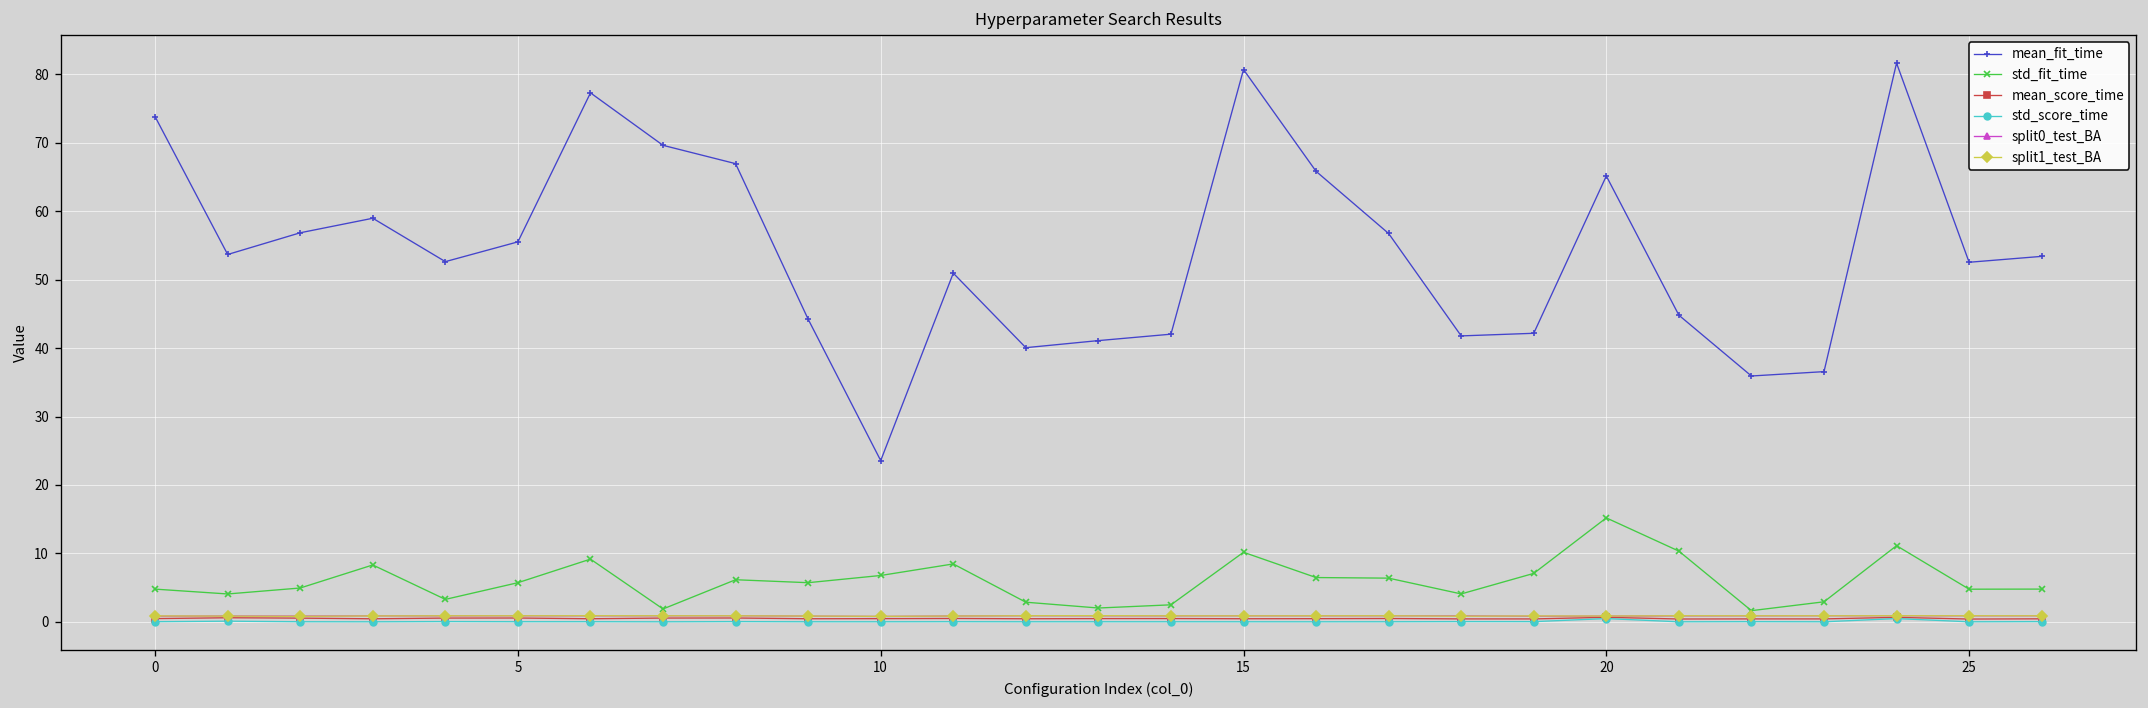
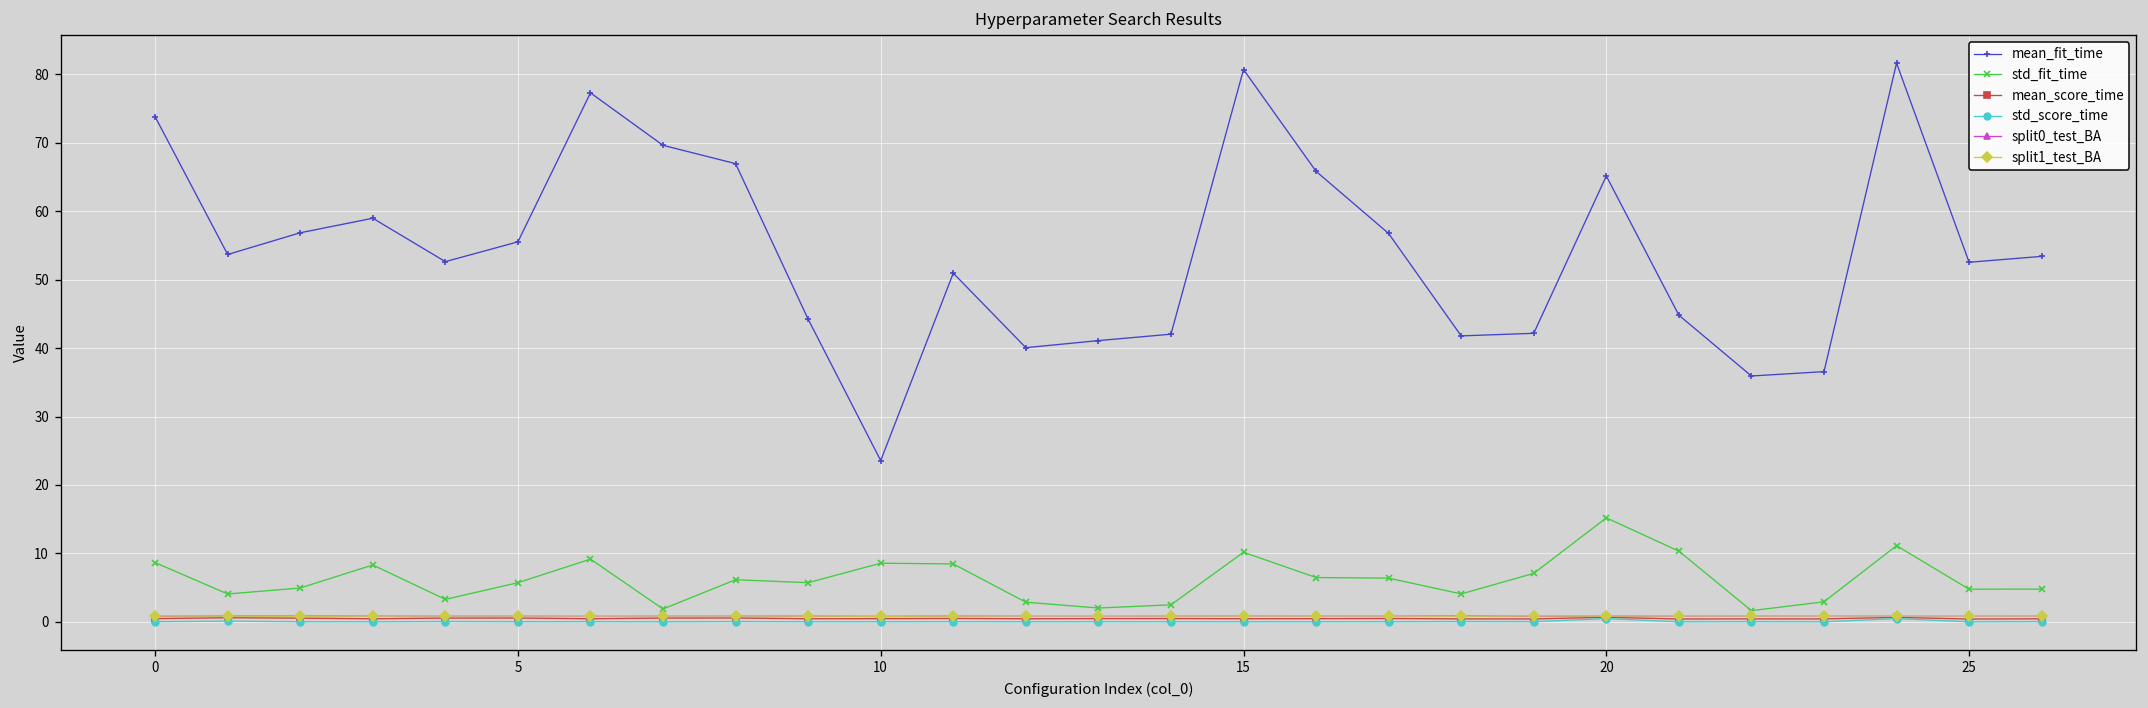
std_fit_time, 0: 5 -> 9
std_fit_time, 10: 7 -> 9
